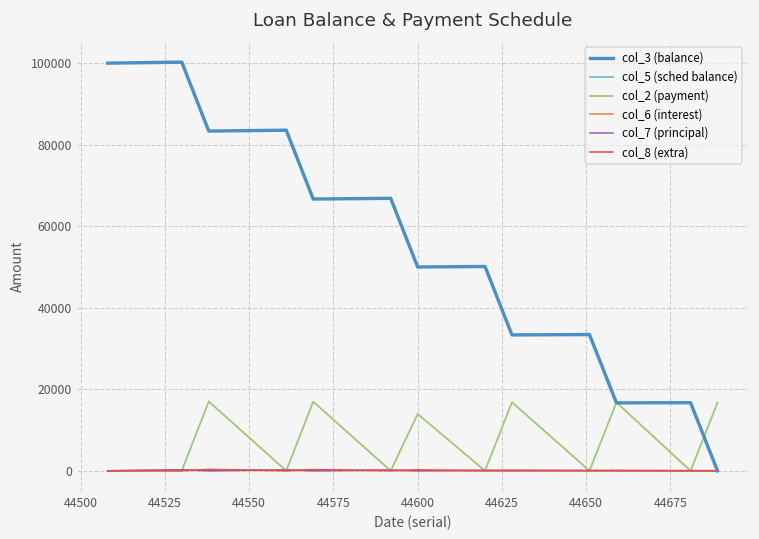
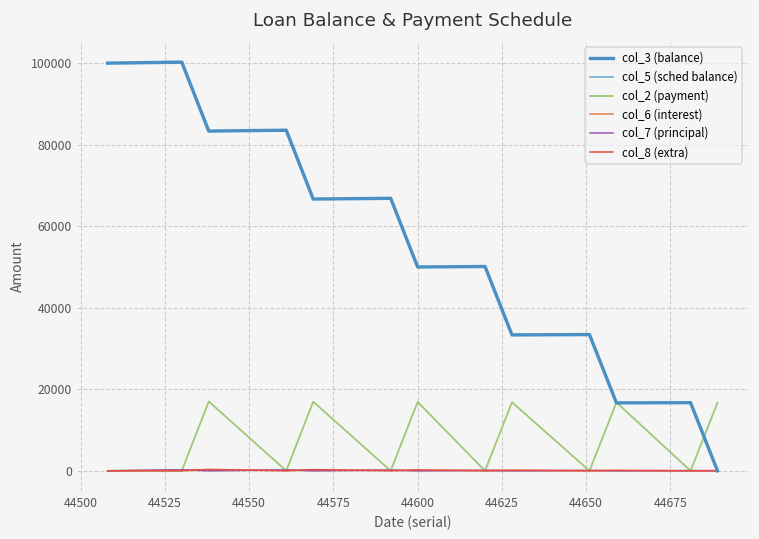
col_2 (payment), 44600: 14000 -> 17000
